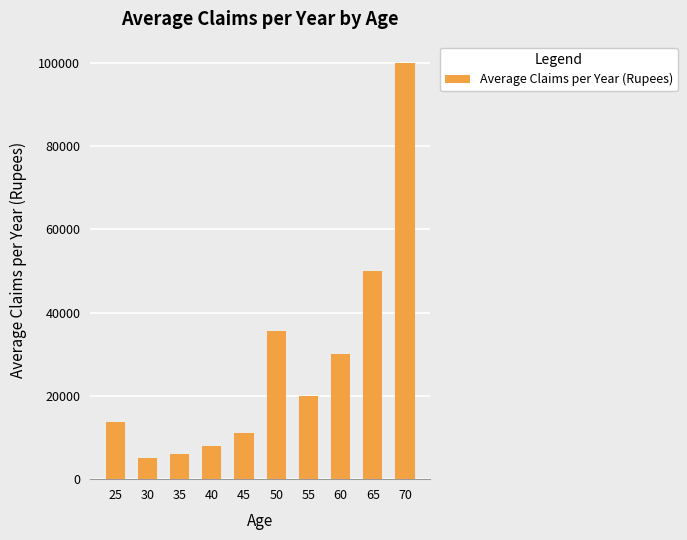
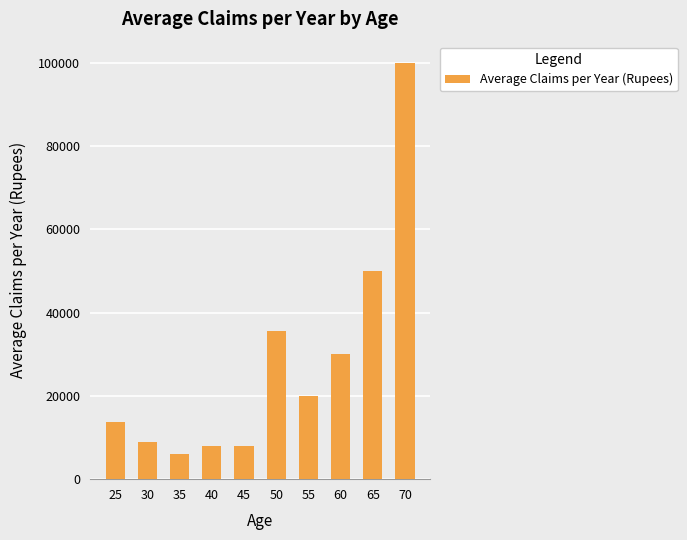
30: 5000 -> 9000
45: 11000 -> 8000
